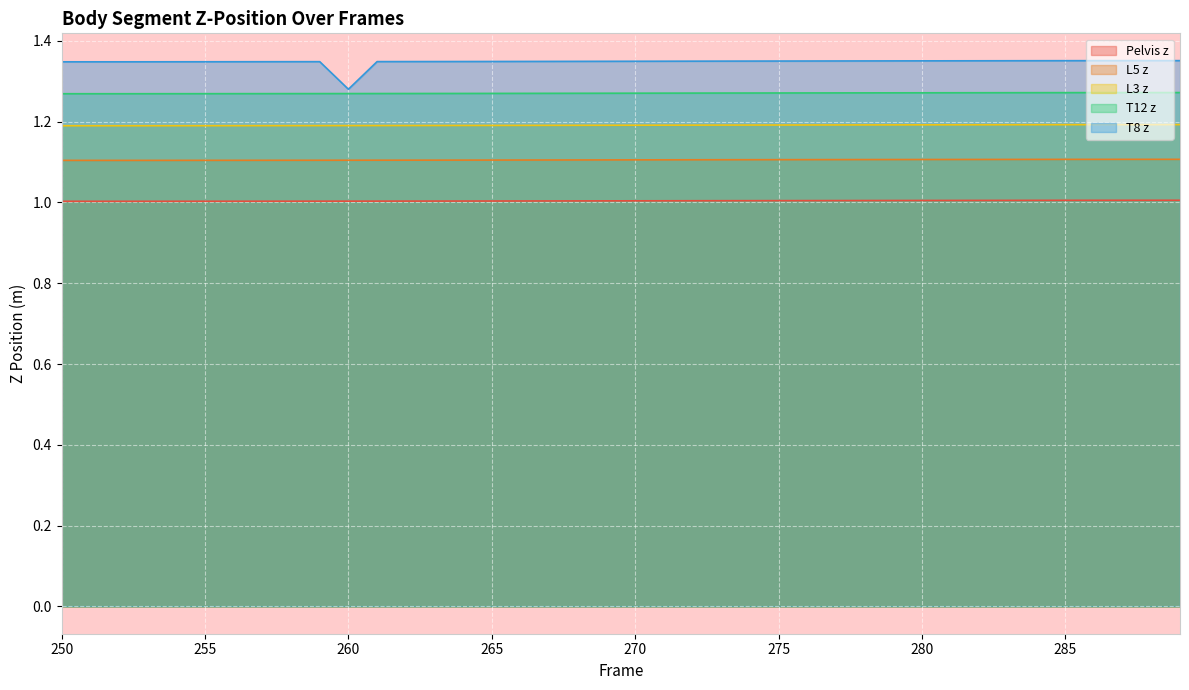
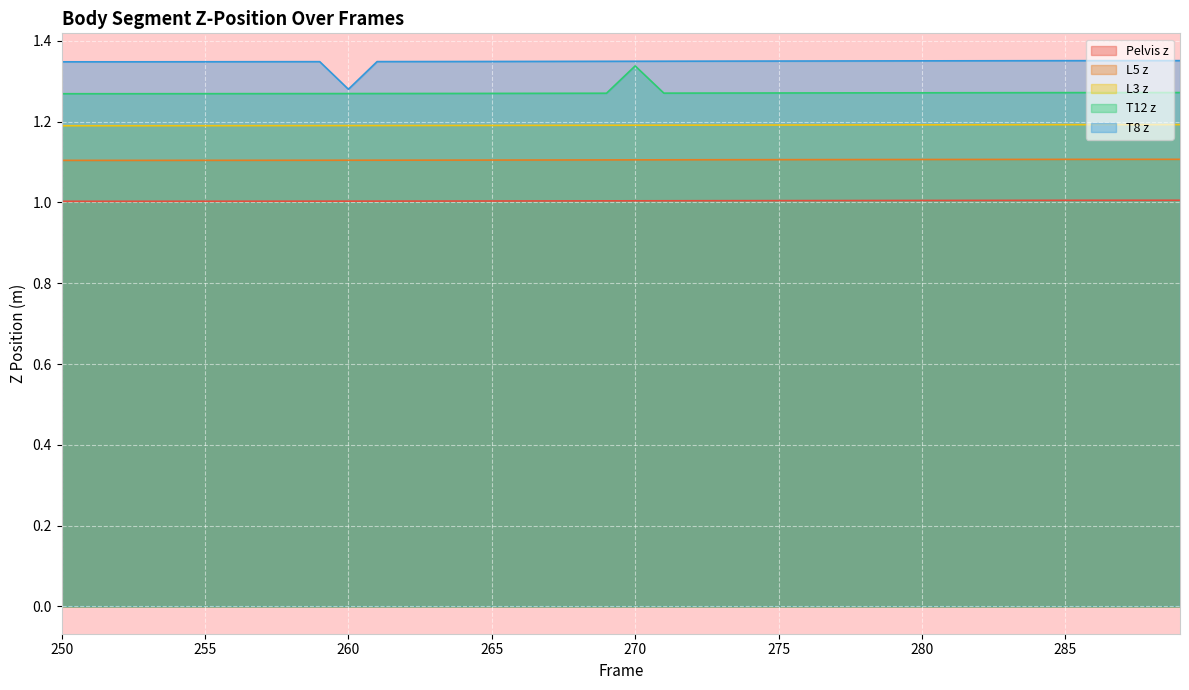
T12 z, 270: 1.27 -> 1.34
